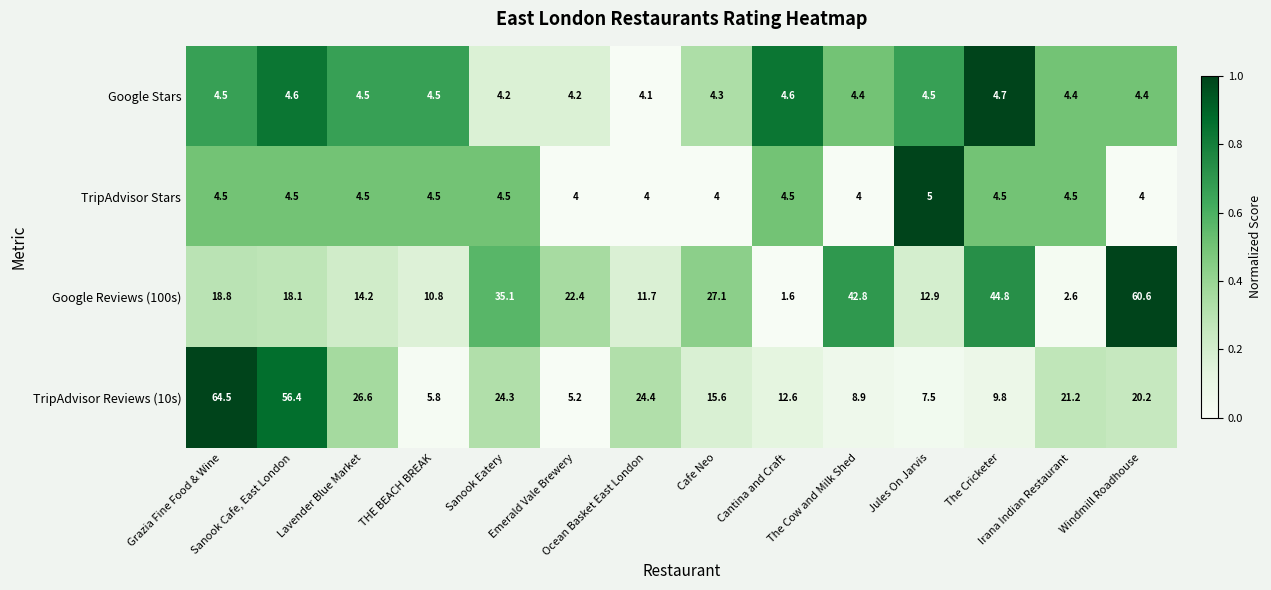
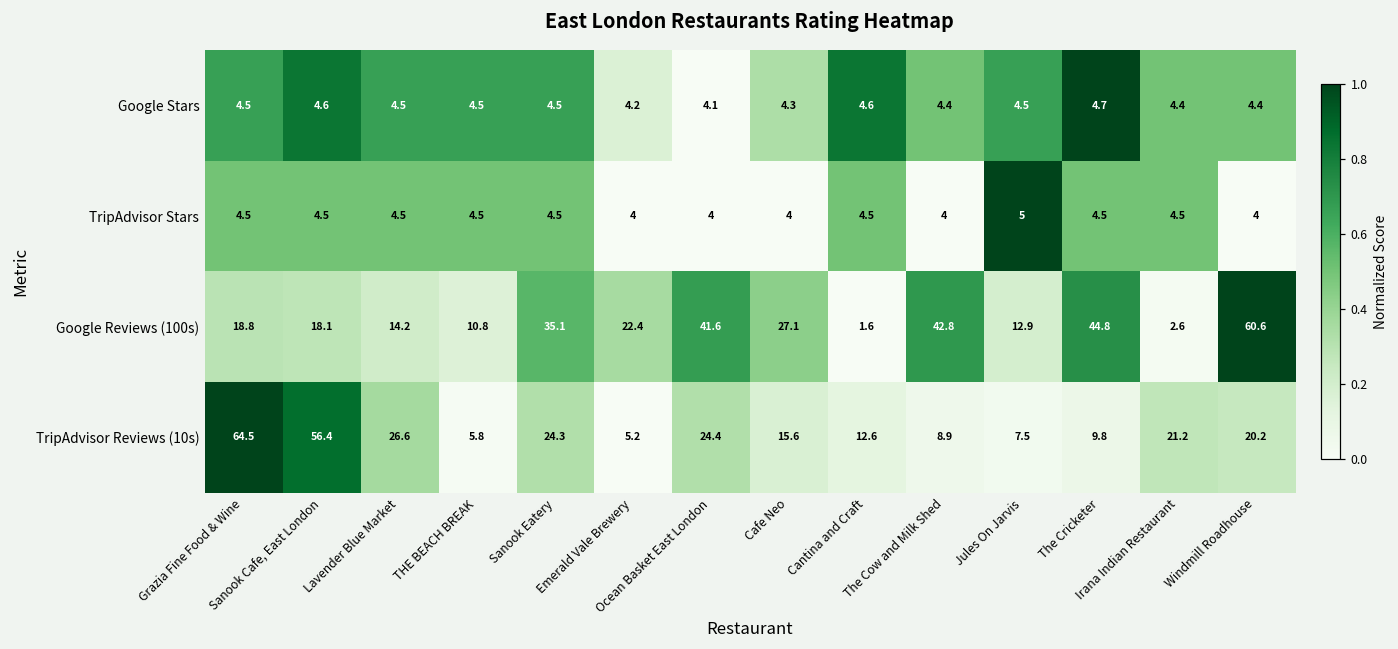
Google Stars, Sanook Eatery: 4.2 -> 4.5
Google Reviews (100s), Ocean Basket East London: 11.7 -> 41.6
